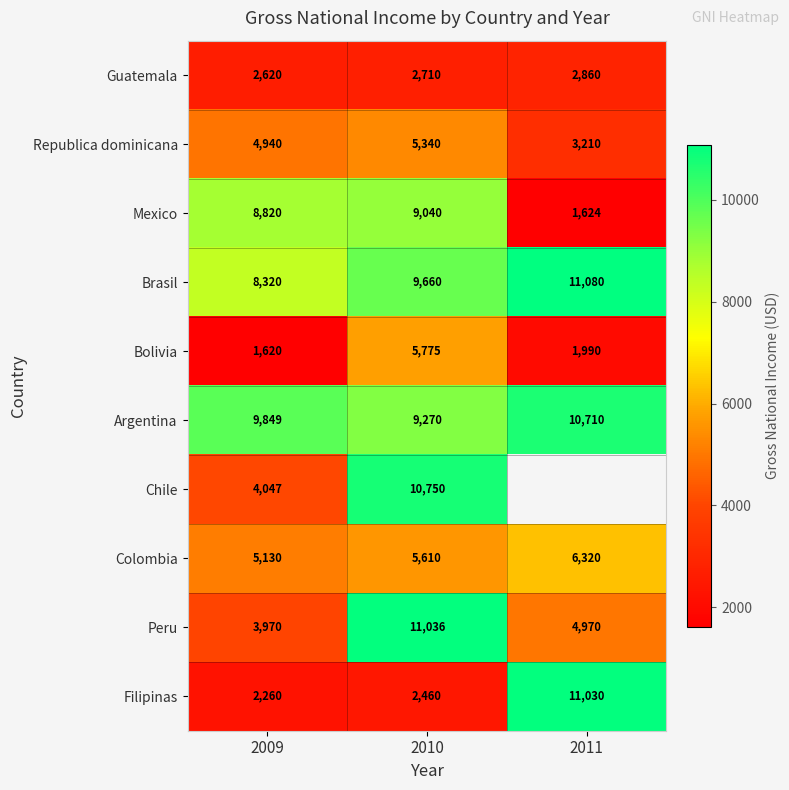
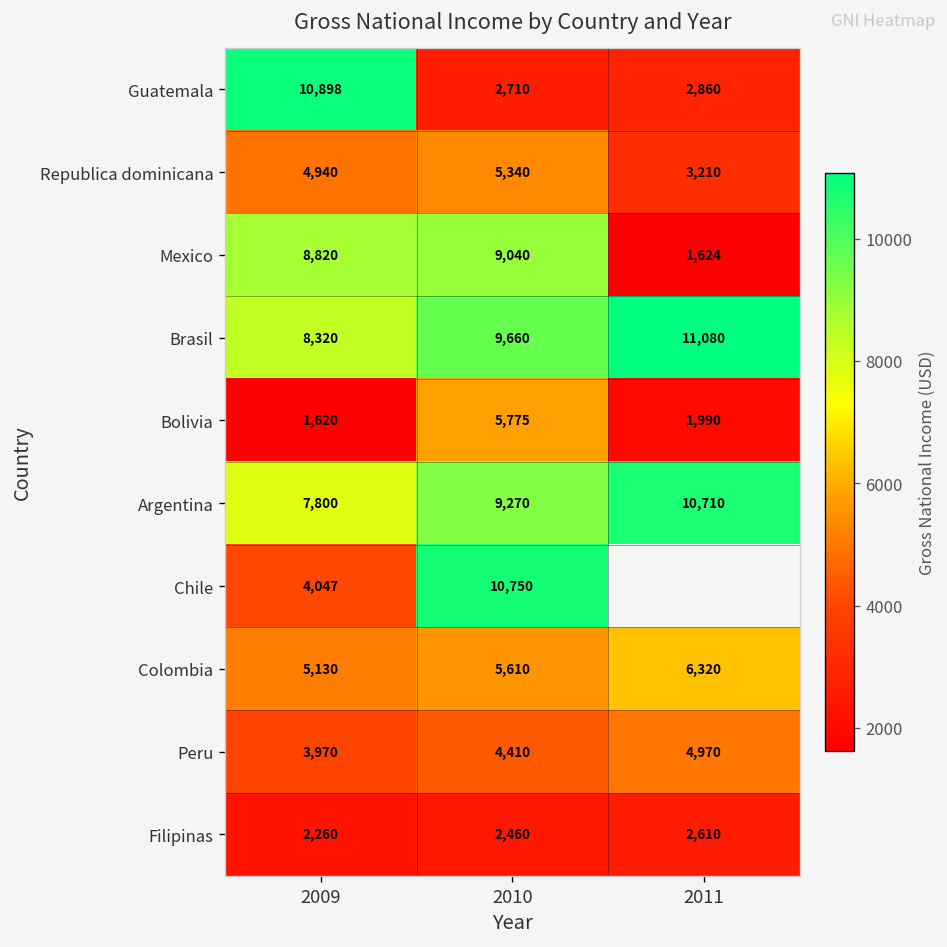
Guatemala, 2009: 2,620 -> 10,898
Argentina, 2009: 9,849 -> 7,800
Peru, 2010: 11,036 -> 4,410
Filipinas, 2011: 11,030 -> 2,610
